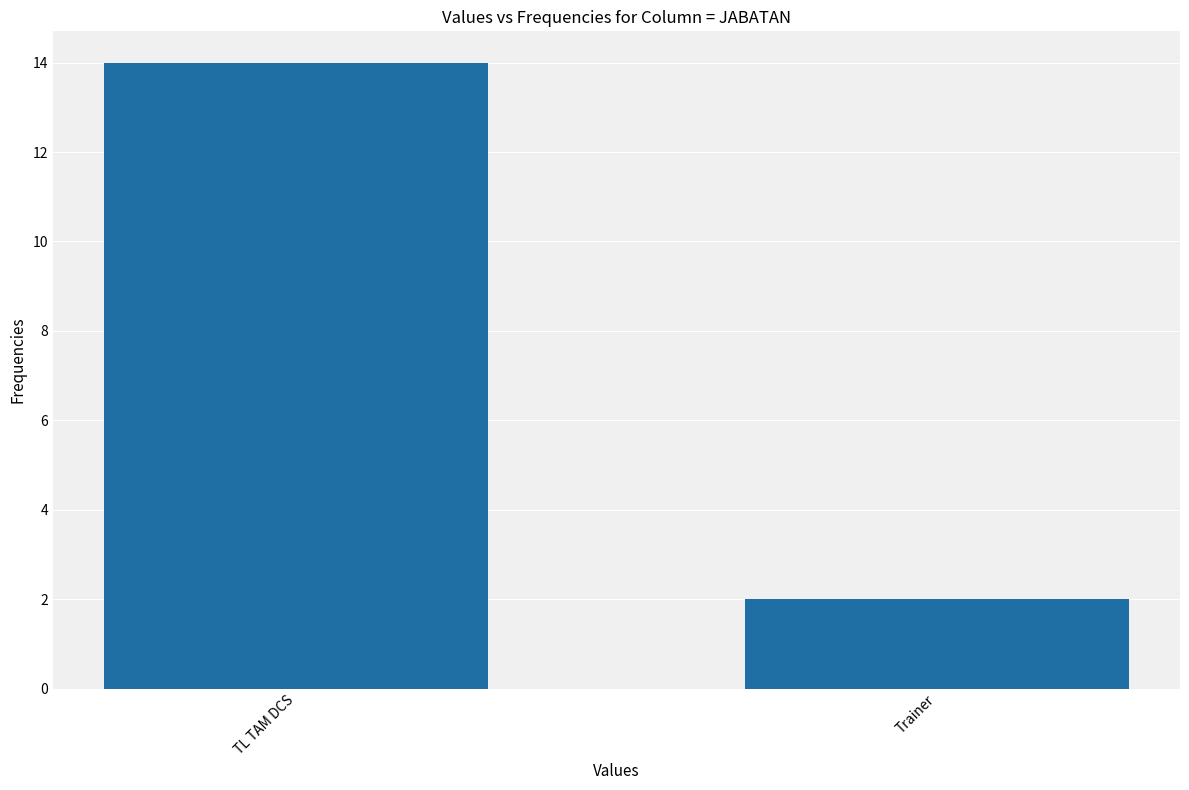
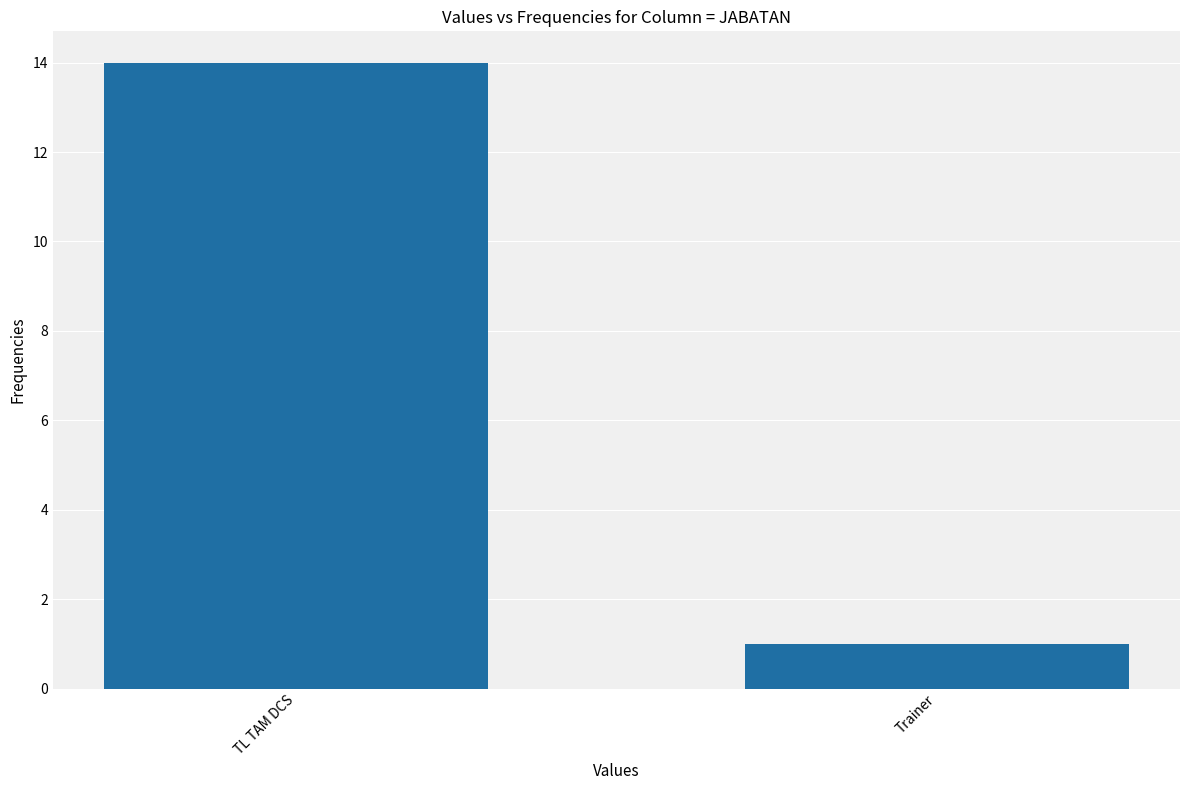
Trainer: 2 -> 1
